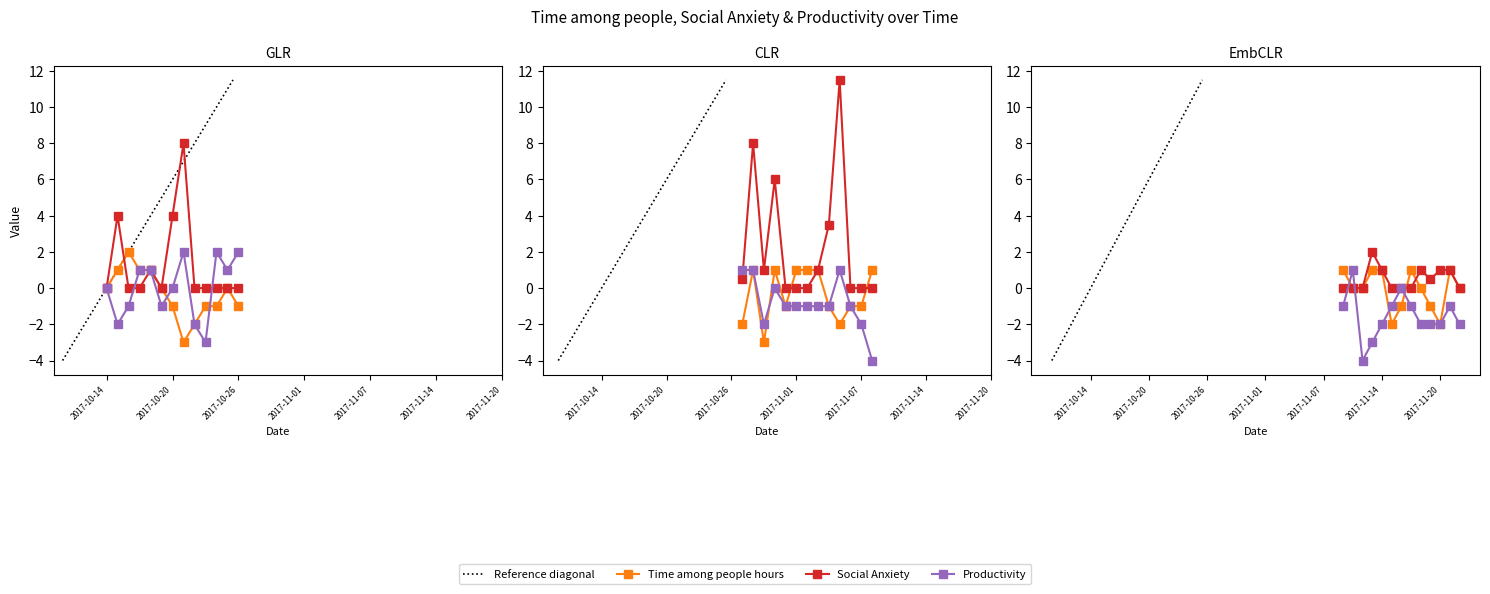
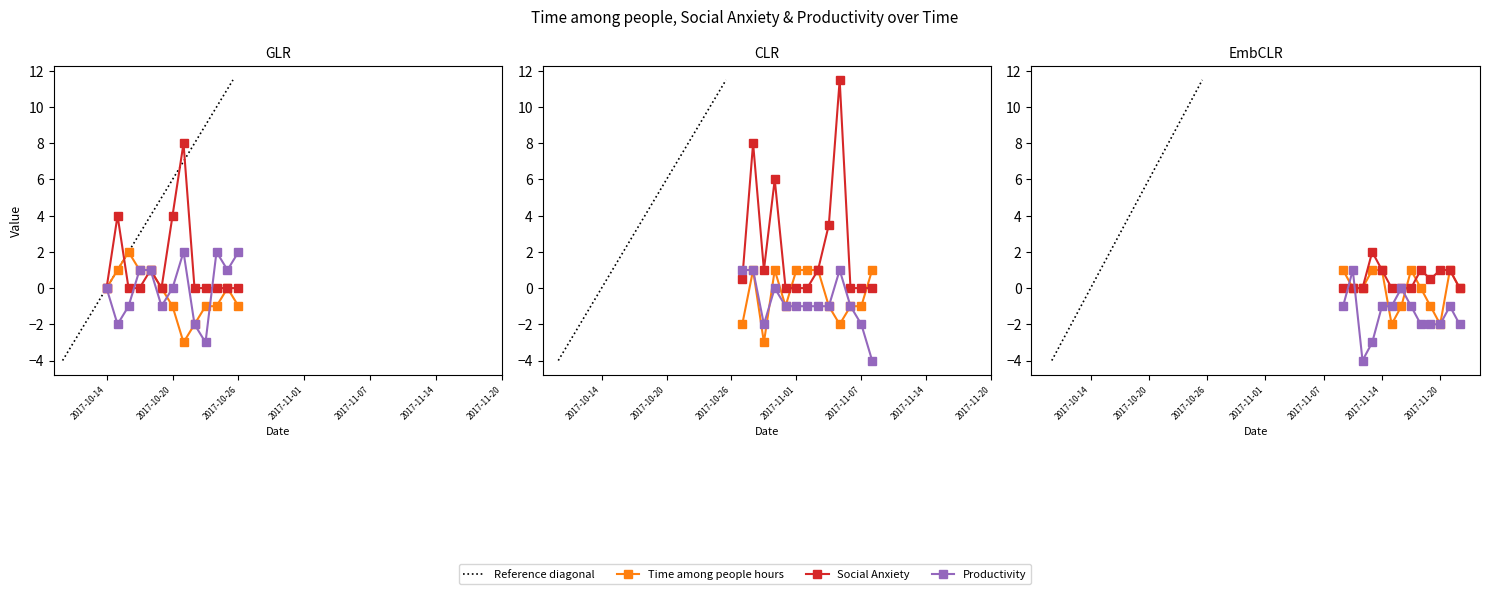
EmbCLR, Productivity, 2017-11-14: -2 -> -1
